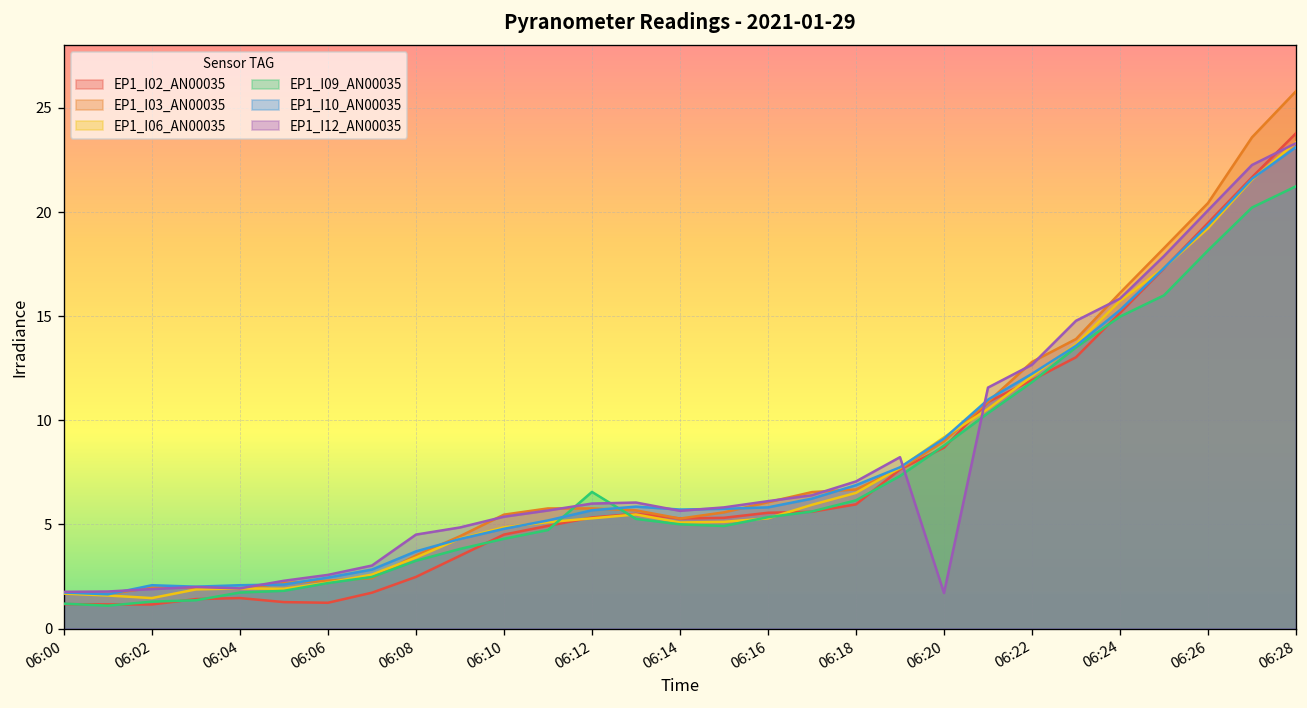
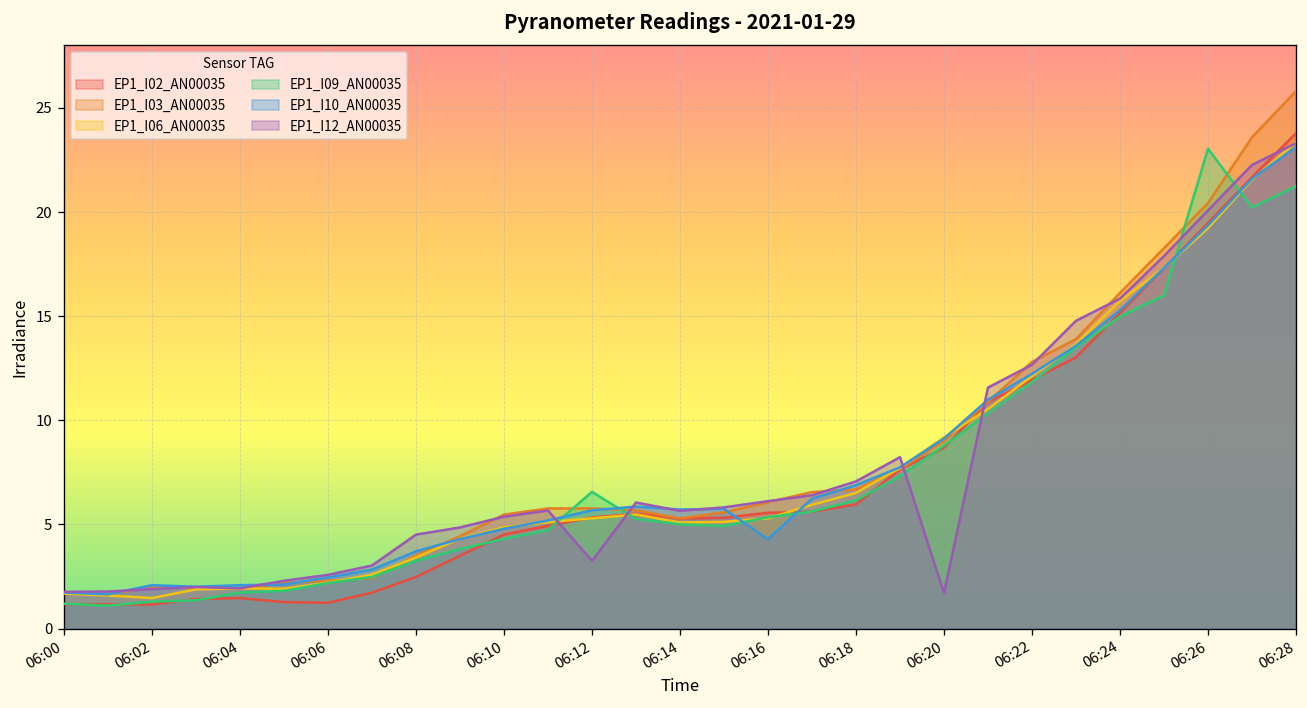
EP1_I12_AN00035, 06:12: 6.0 -> 3.2
EP1_I10_AN00035, 06:16: 5.8 -> 4.3
EP1_I09_AN00035, 06:26: 18.2 -> 23.0
